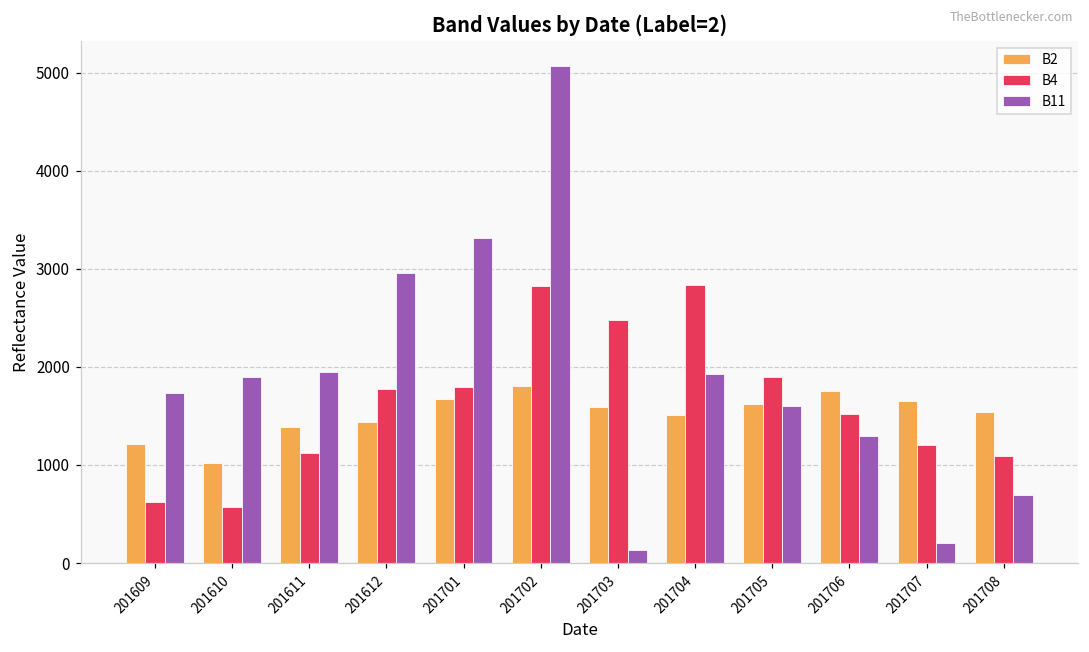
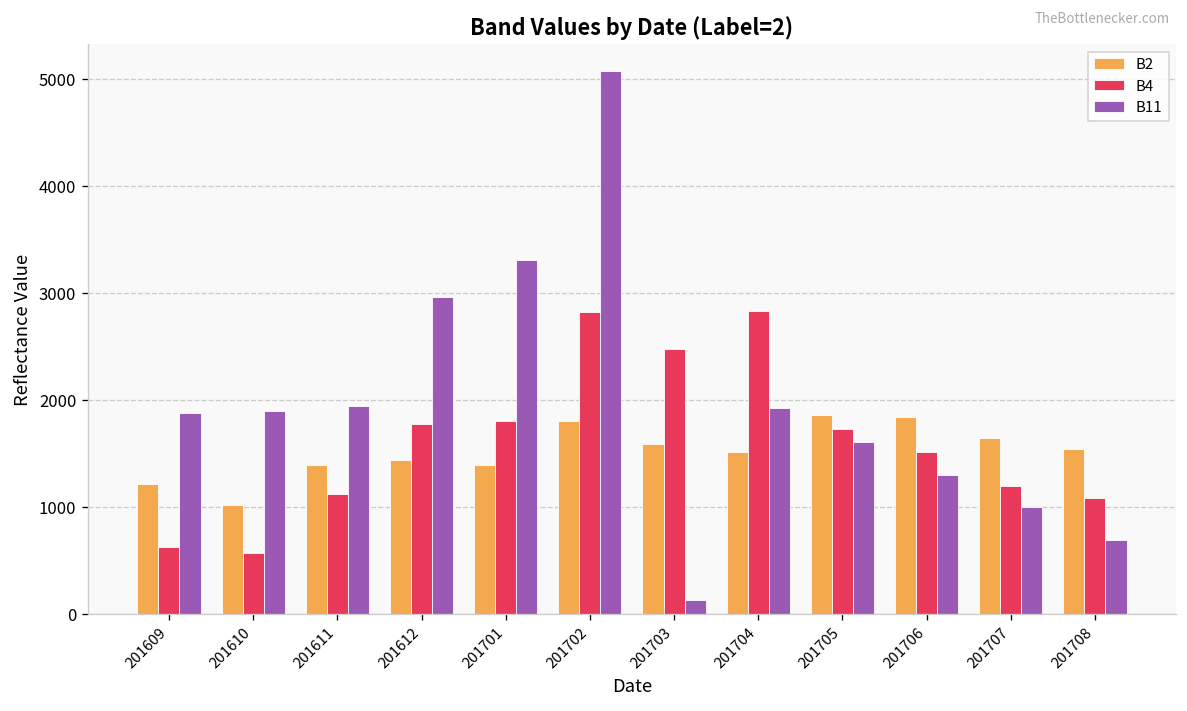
B11, 201609: 1700 -> 1900
B2, 201701: 1700 -> 1400
B2, 201705: 1600 -> 1900
B4, 201705: 1900 -> 1700
B2, 201706: 1750 -> 1840
B11, 201707: 200 -> 1000
